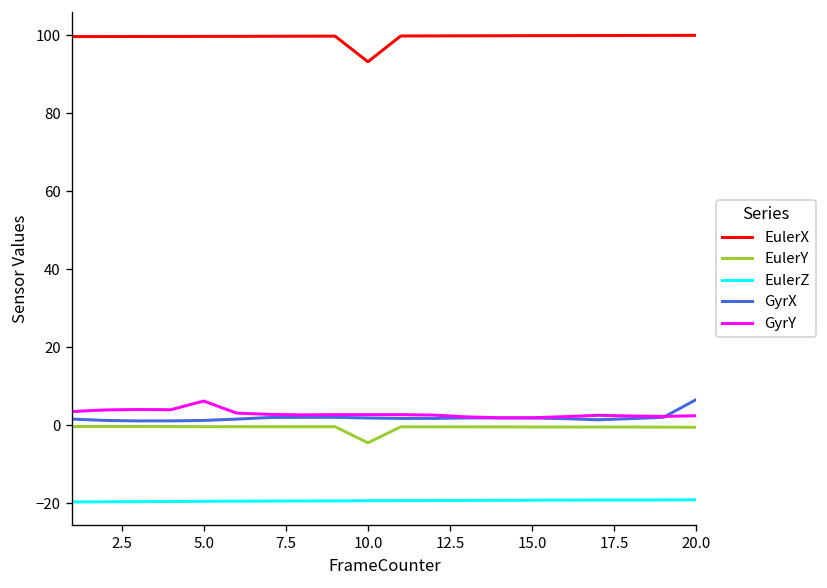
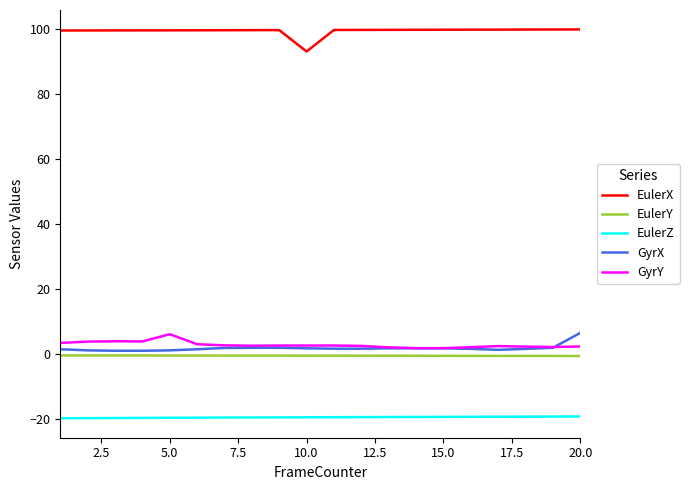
EulerY, 10.0: -5 -> 0
